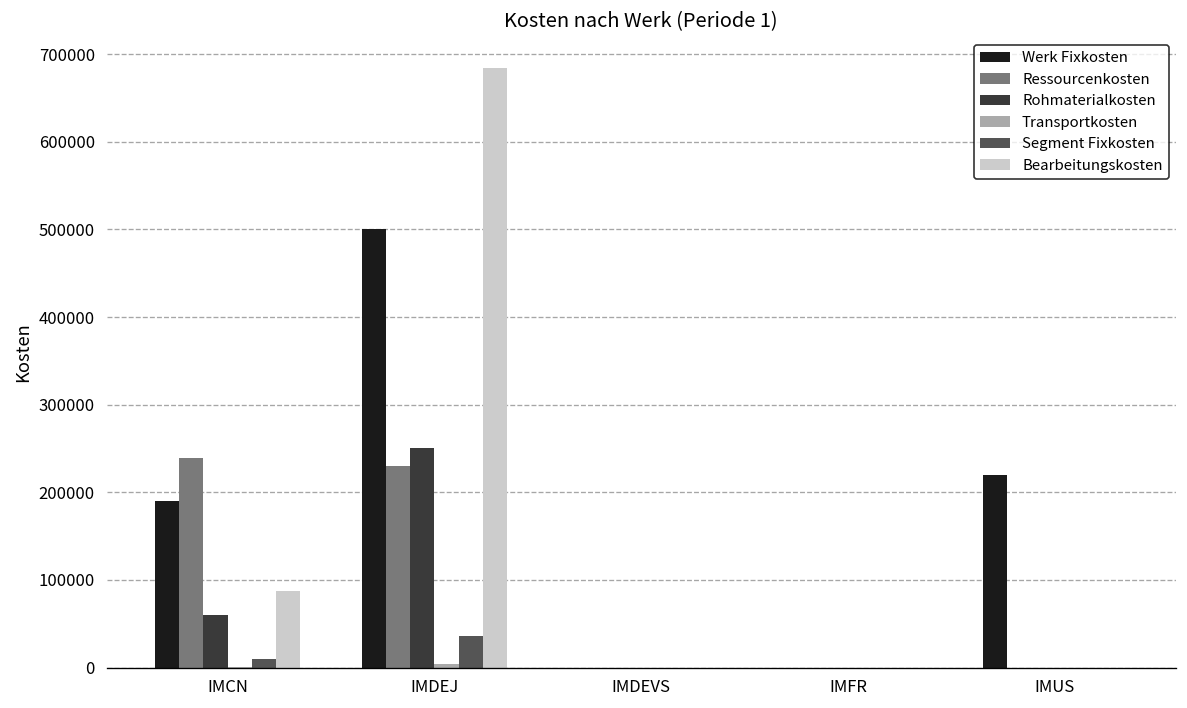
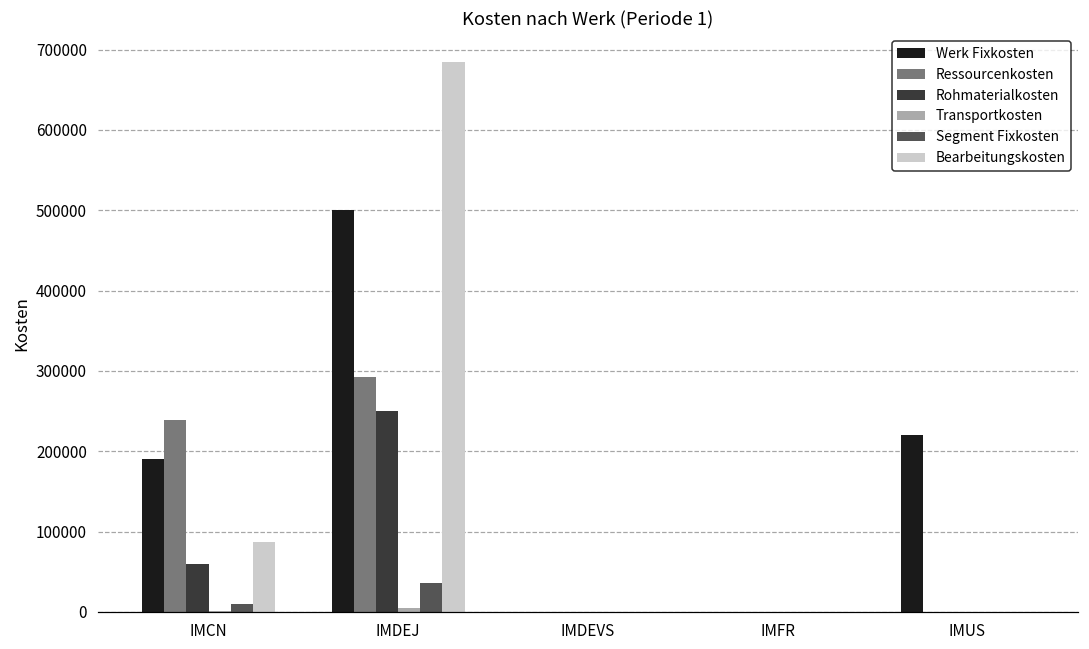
Ressourcenkosten, IMDEJ: 230000 -> 290000
